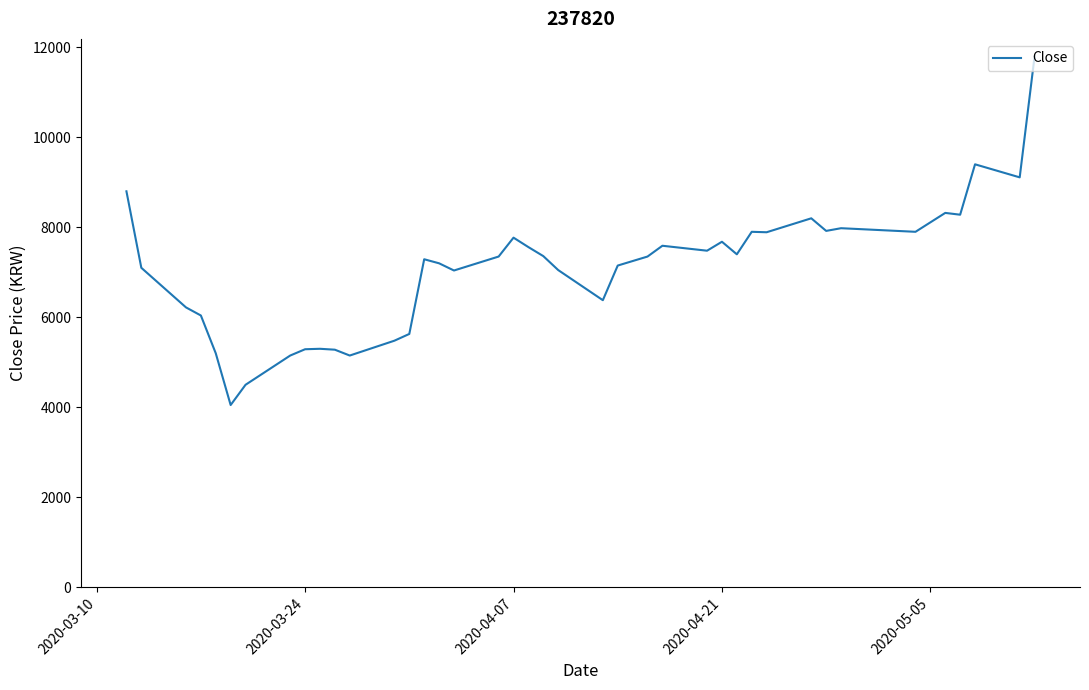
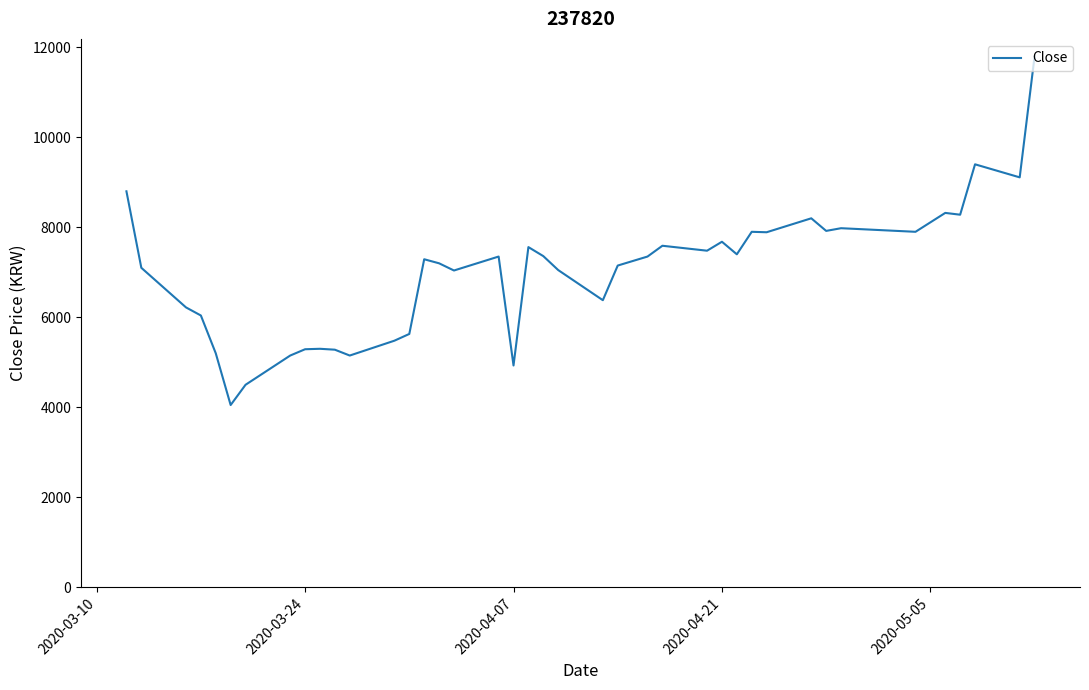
2020-04-07: 7800 -> 4900
